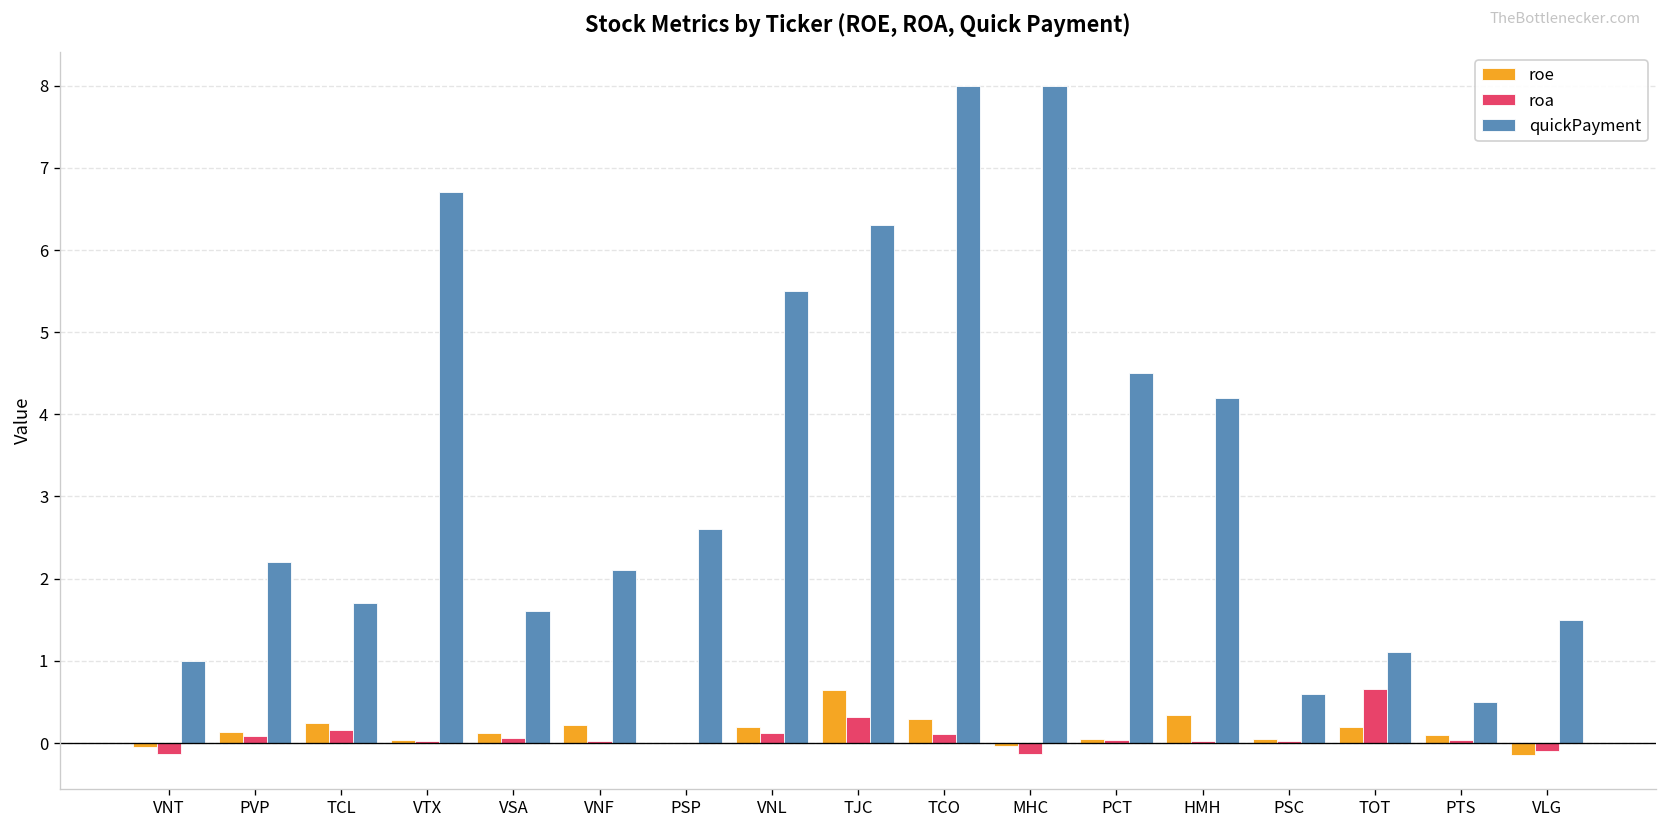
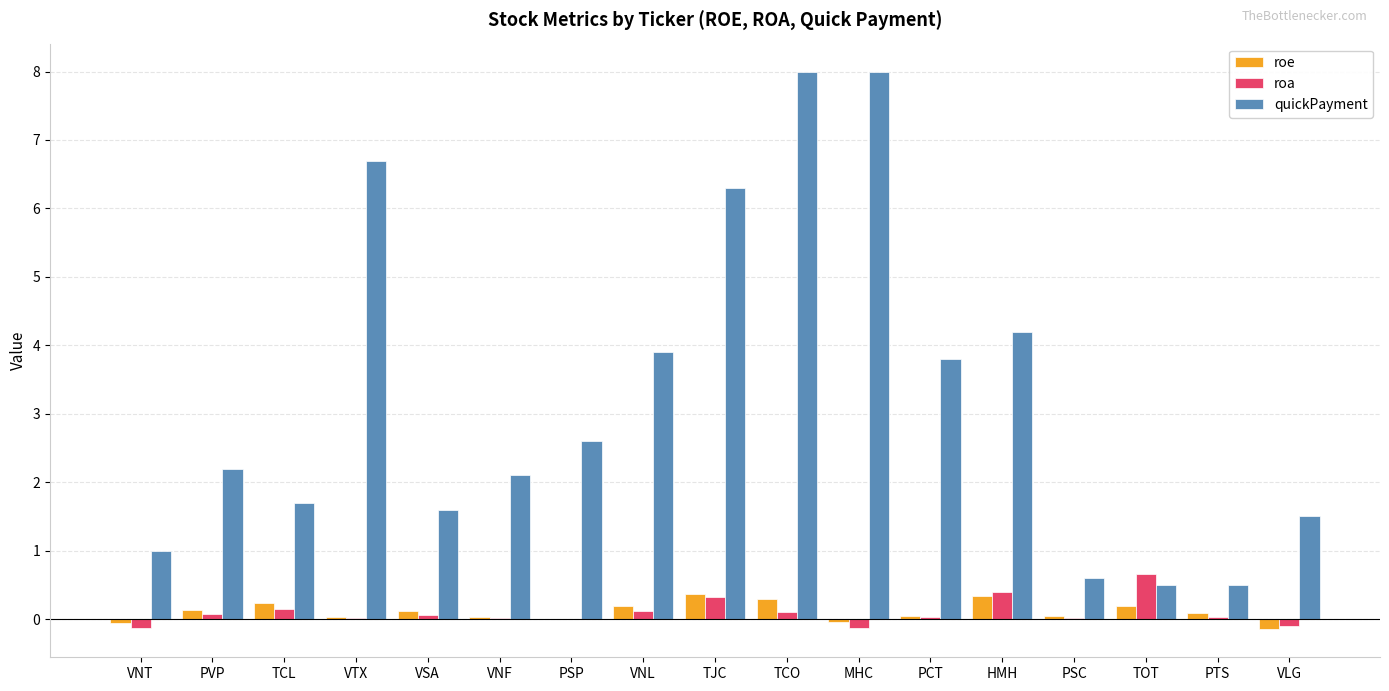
roe, VNF: 0.2 -> 0.0
quickPayment, VNL: 5.5 -> 3.9
roe, TJC: 0.6 -> 0.4
quickPayment, PCT: 4.5 -> 3.8
roa, HMH: 0.0 -> 0.4
quickPayment, TOT: 1.1 -> 0.5
